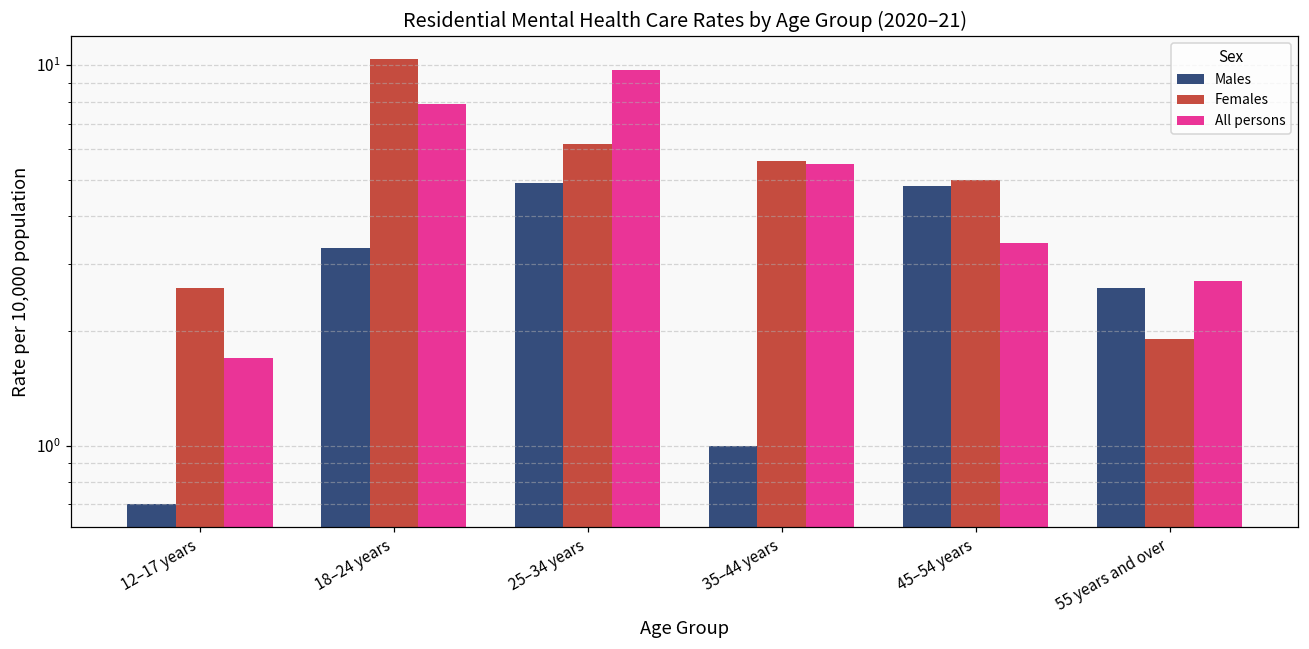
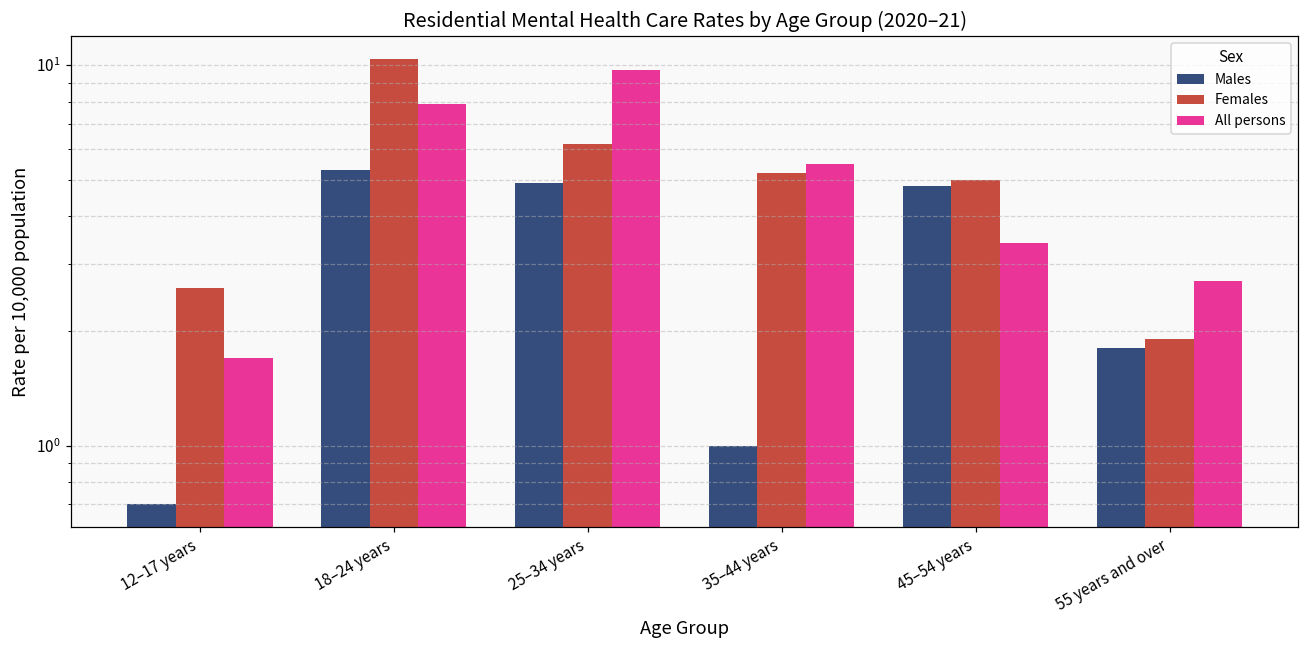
Males, 18–24 years: 3.3 -> 5.3
Females, 35–44 years: 5.6 -> 5.2
Males, 55 years and over: 2.6 -> 1.8
